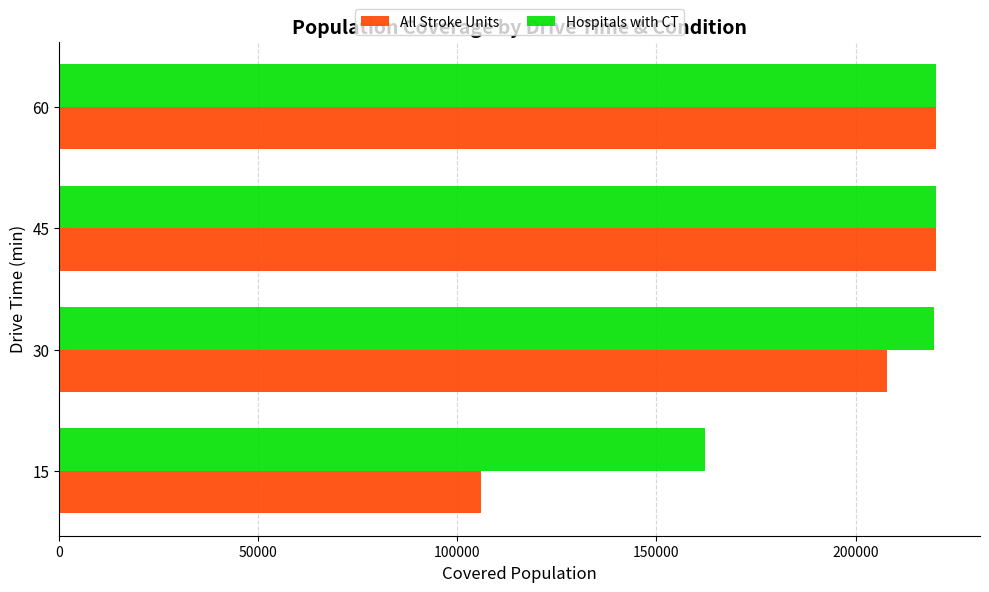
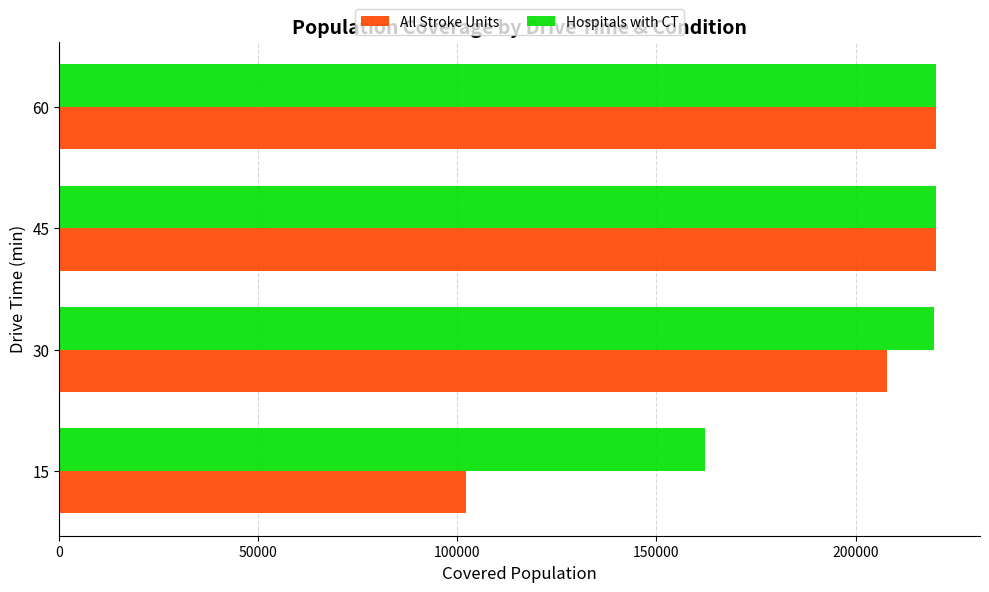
All Stroke Units, 15: 106000 -> 102000
